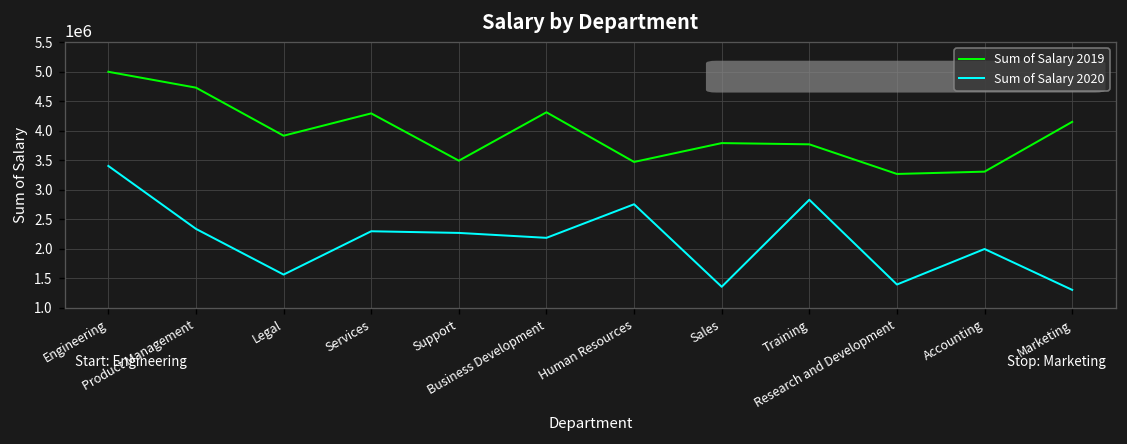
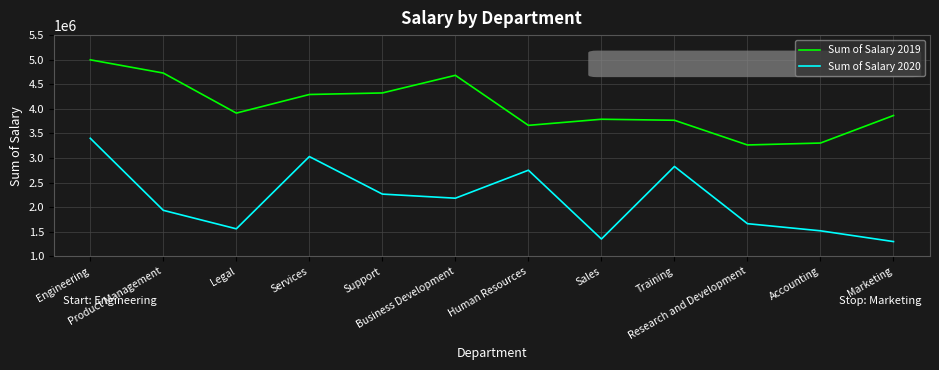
Sum of Salary 2020, Product Management: 2300000 -> 1900000
Sum of Salary 2020, Services: 2300000 -> 3000000
Sum of Salary 2019, Support: 3500000 -> 4300000
Sum of Salary 2019, Business Development: 4300000 -> 4700000
Sum of Salary 2019, Human Resources: 3500000 -> 3700000
Sum of Salary 2020, Research and Development: 1400000 -> 1700000
Sum of Salary 2020, Accounting: 2000000 -> 1500000
Sum of Salary 2019, Marketing: 4100000 -> 3900000
